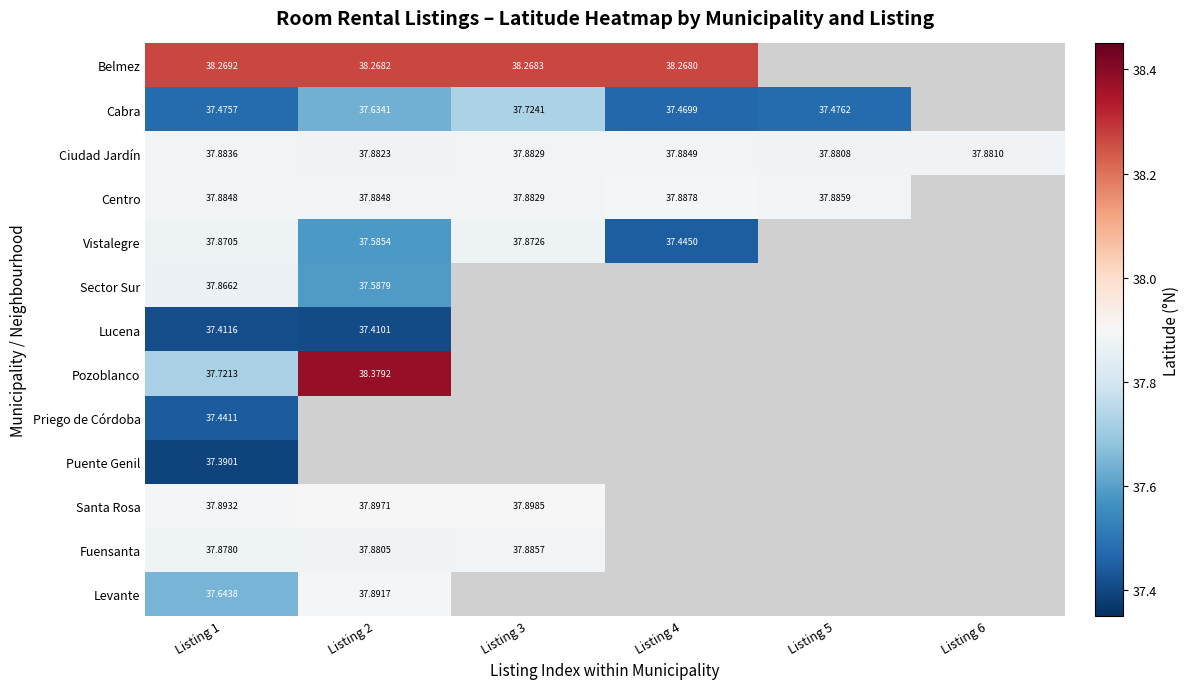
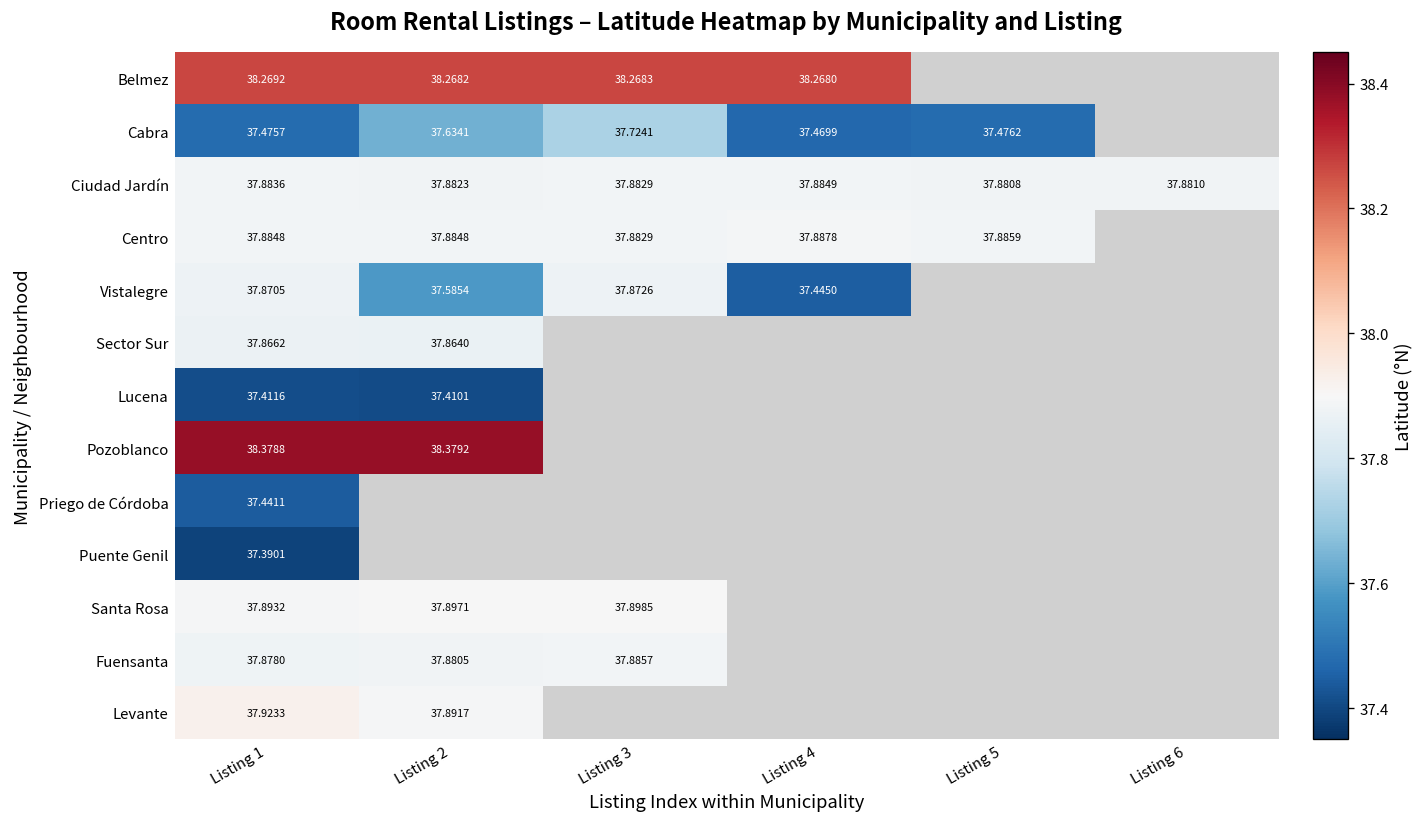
Sector Sur, Listing 2: 37.5879 -> 37.8640
Pozoblanco, Listing 1: 37.7213 -> 38.3788
Levante, Listing 1: 37.6438 -> 37.9233
